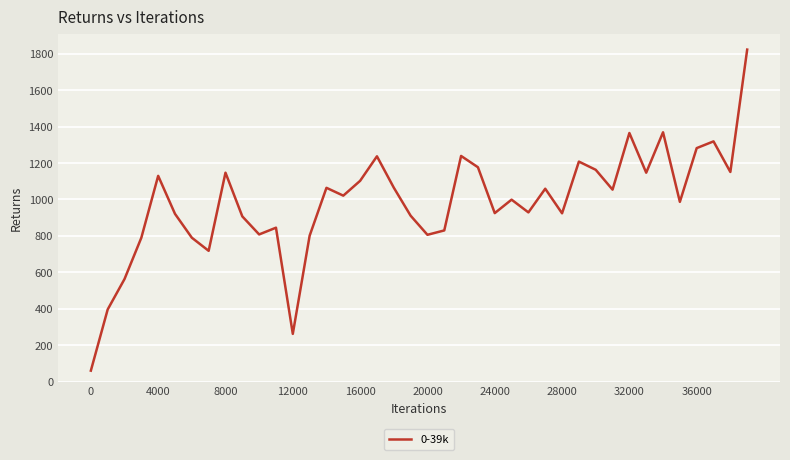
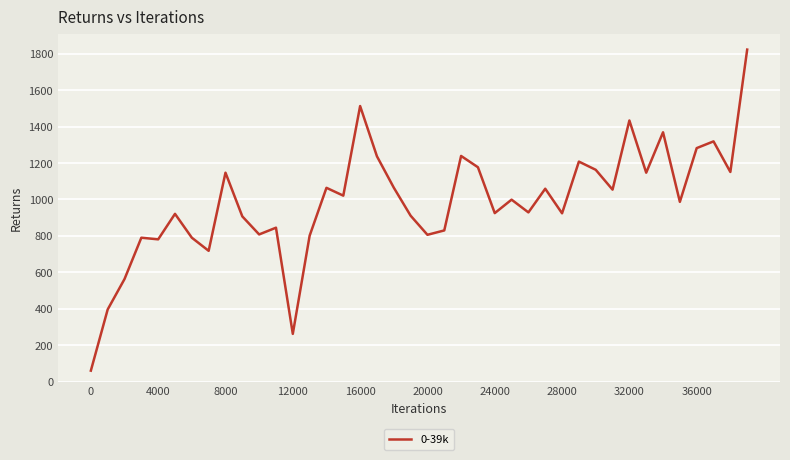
4000: 1130 -> 780
16000: 1100 -> 1510
32000: 1370 -> 1430
